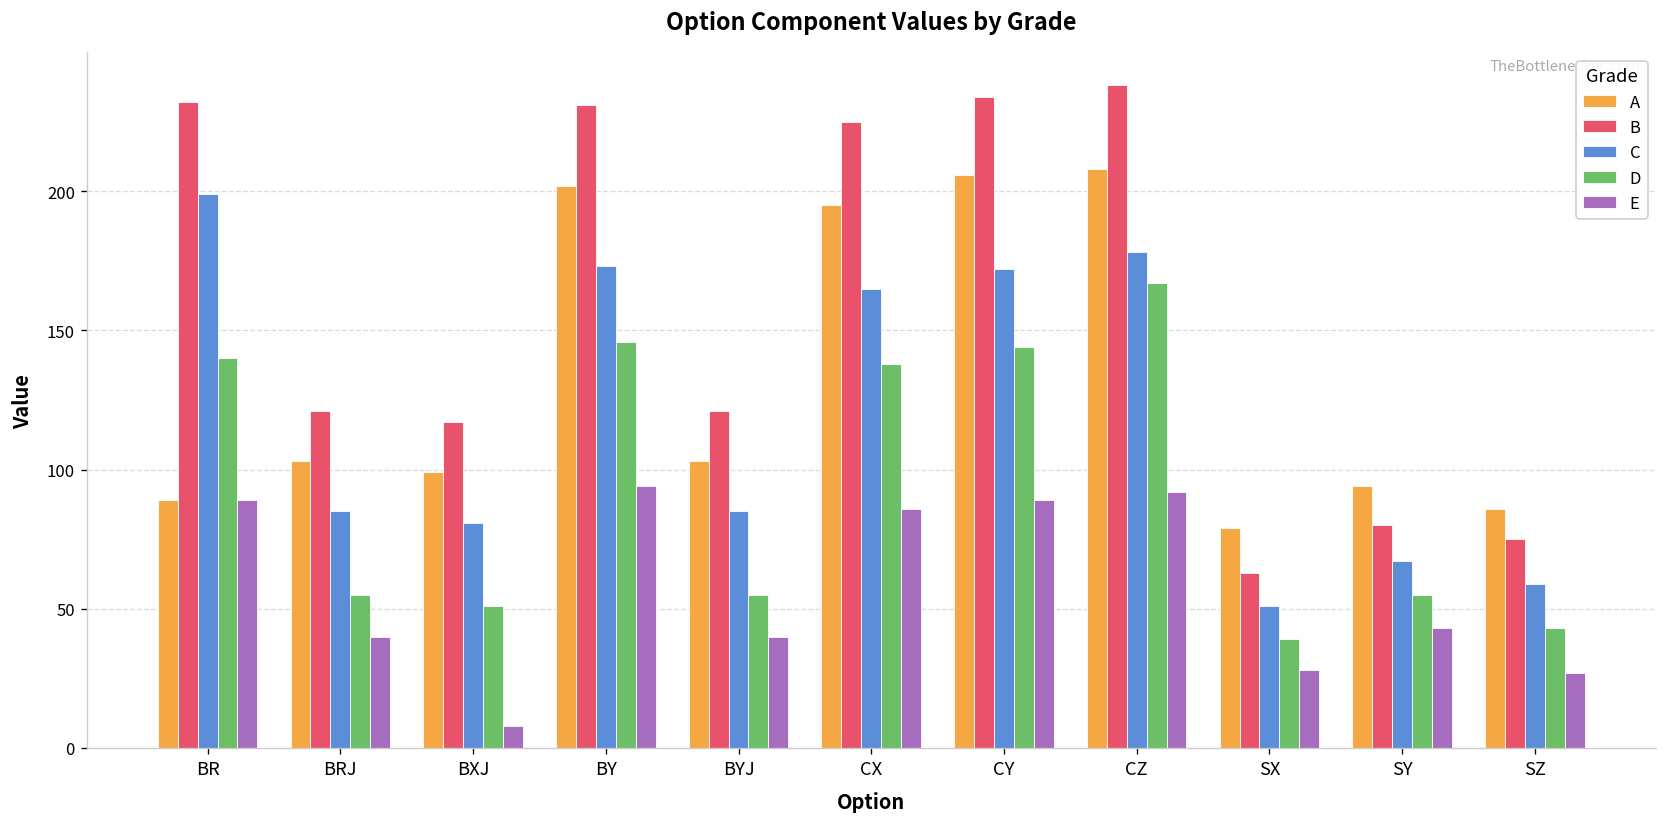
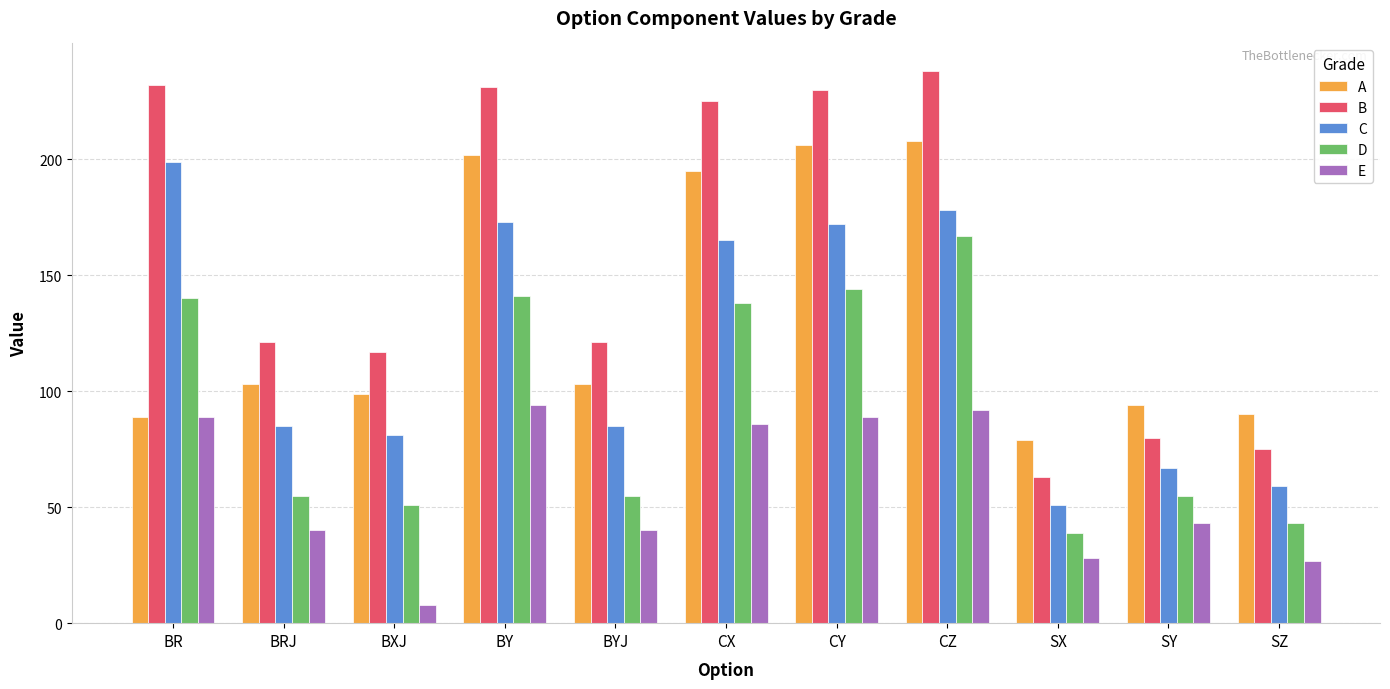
D, BY: 146 -> 141
B, CY: 234 -> 230
A, SZ: 86 -> 90
